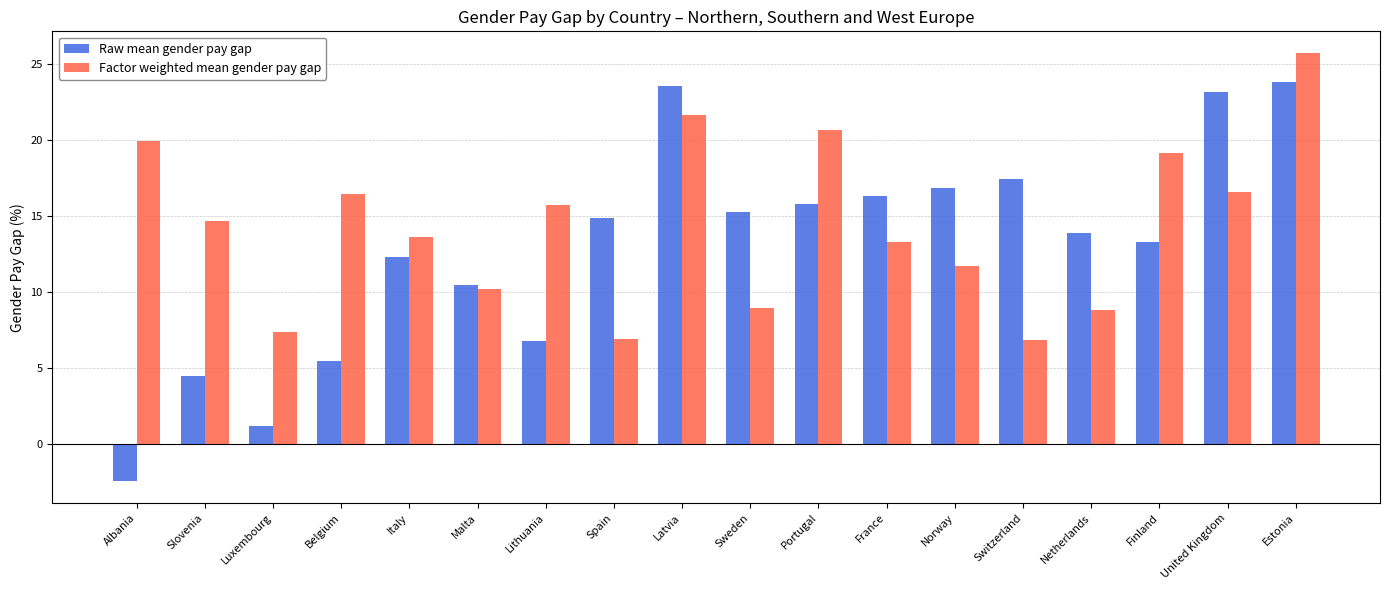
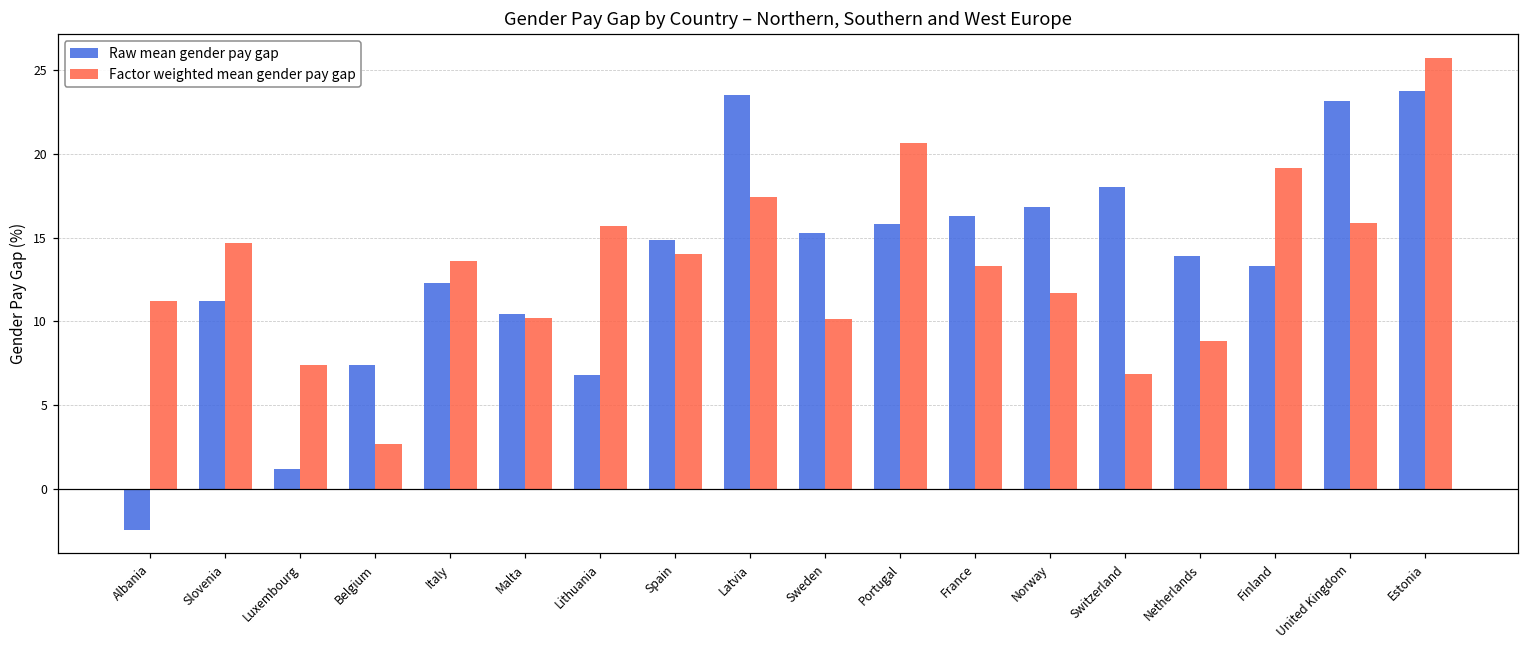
Factor weighted mean gender pay gap, Albania: 19.9 -> 11.2
Raw mean gender pay gap, Slovenia: 4.5 -> 11.2
Raw mean gender pay gap, Belgium: 5.5 -> 7.4
Factor weighted mean gender pay gap, Belgium: 16.4 -> 2.7
Factor weighted mean gender pay gap, Spain: 6.9 -> 14.0
Factor weighted mean gender pay gap, Latvia: 21.6 -> 17.4
Factor weighted mean gender pay gap, Sweden: 9.0 -> 10.2
Raw mean gender pay gap, Switzerland: 17.4 -> 18.0
Factor weighted mean gender pay gap, United Kingdom: 16.6 -> 15.9
